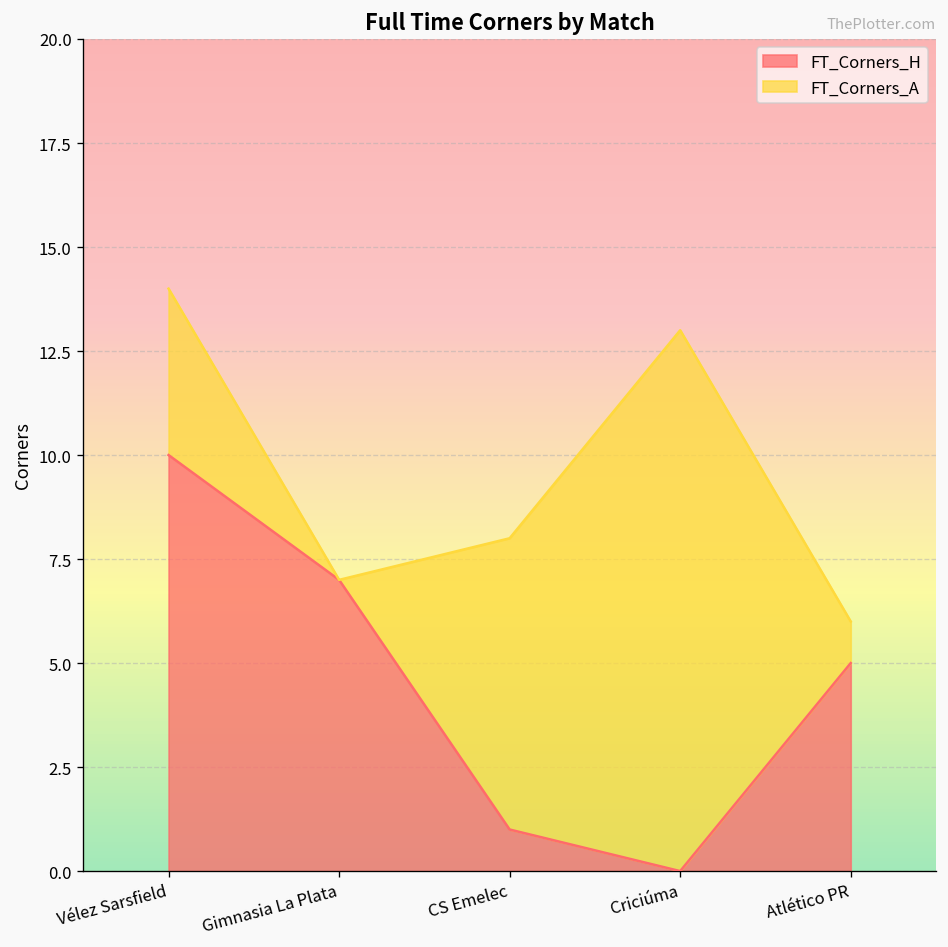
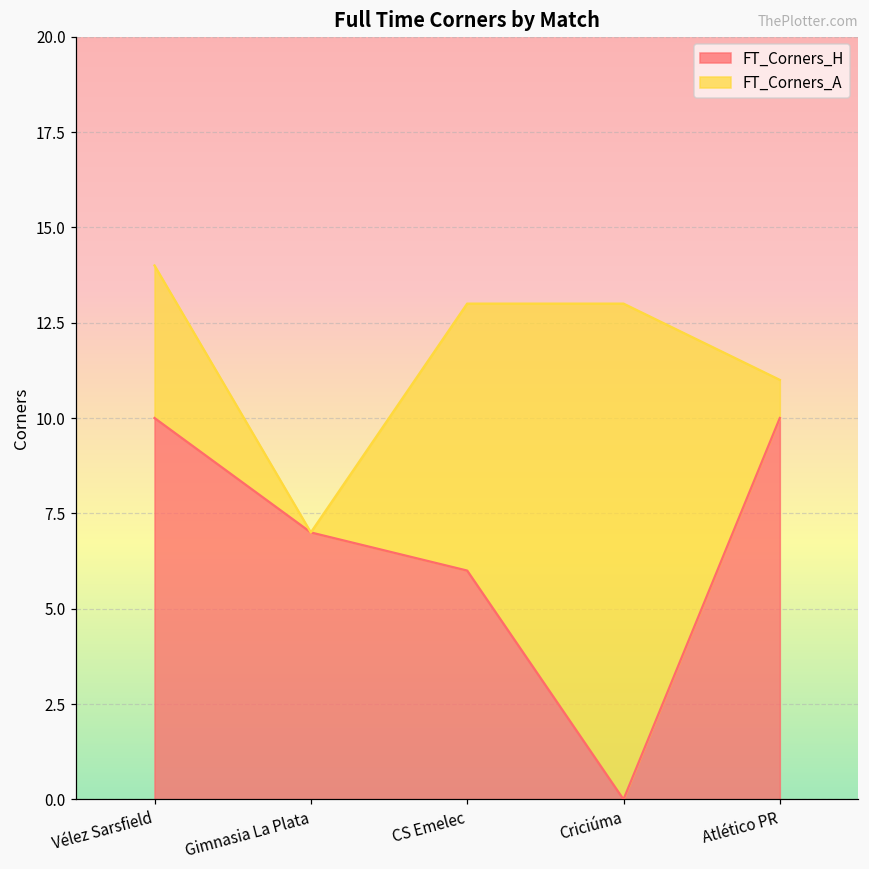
FT_Corners_H, CS Emelec: 1 -> 6
FT_Corners_H, Atlético PR: 5 -> 10
